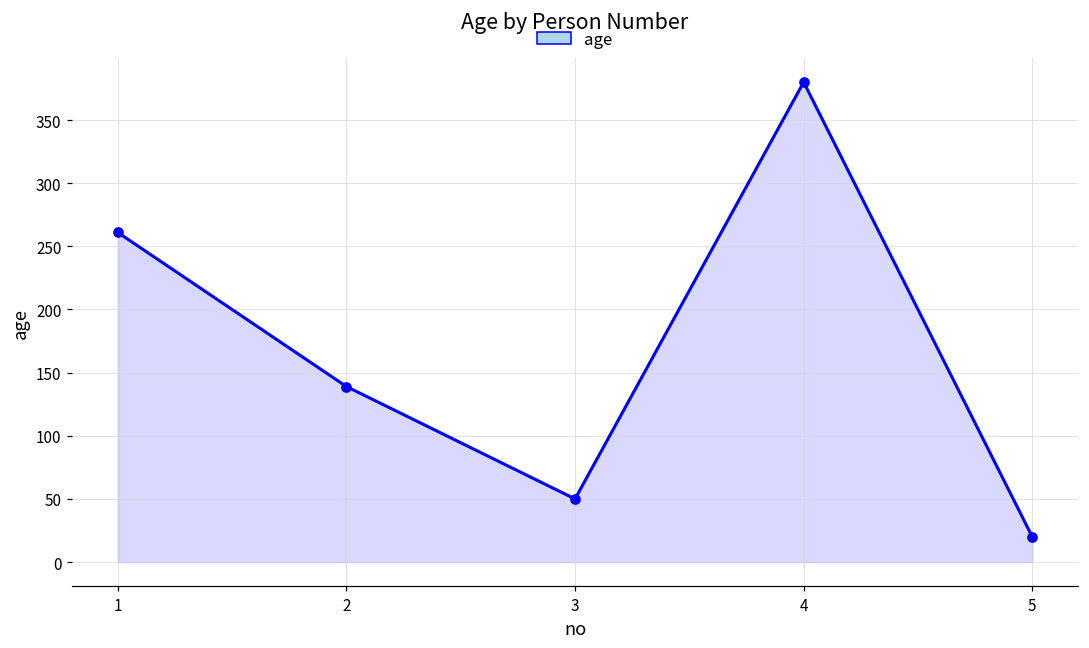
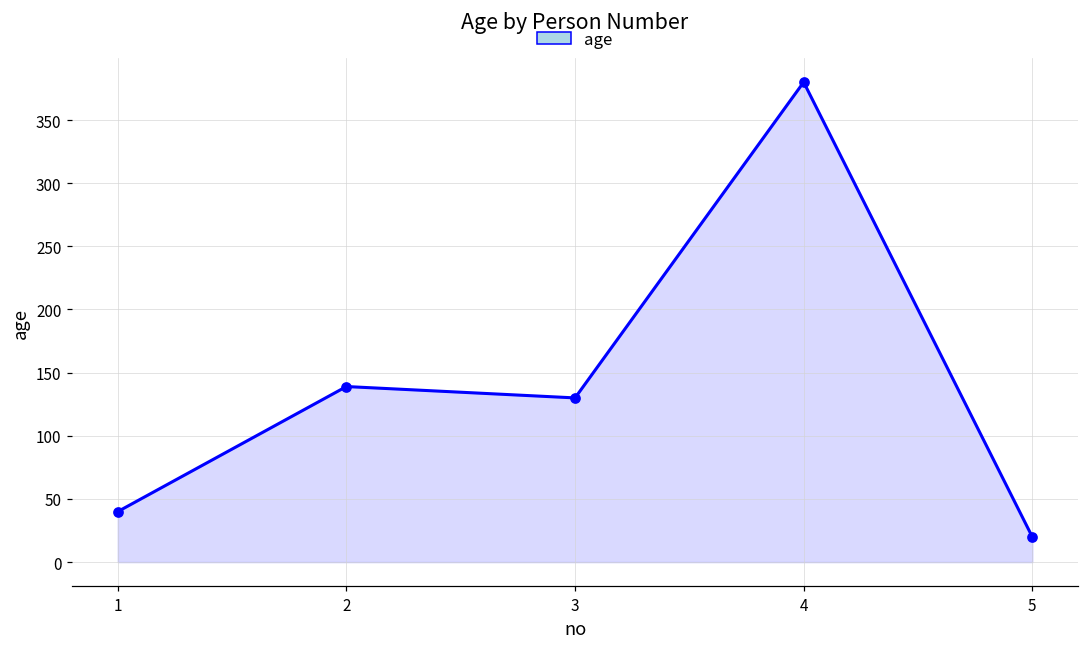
1: 261 -> 40
3: 50 -> 130
